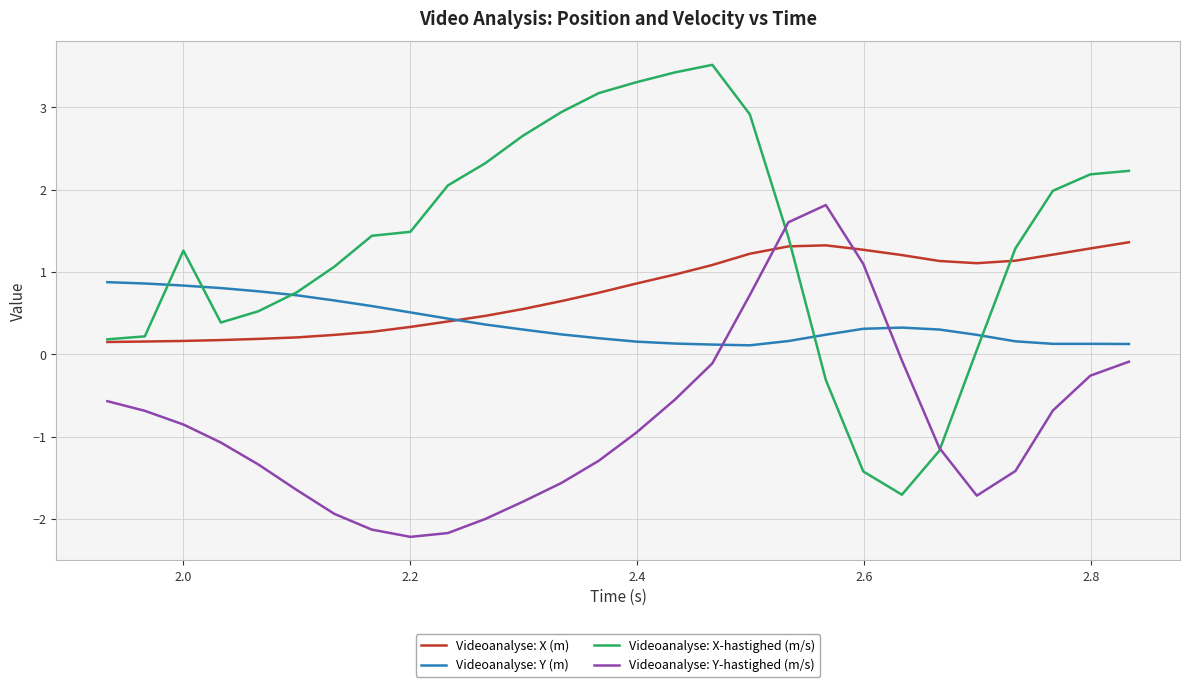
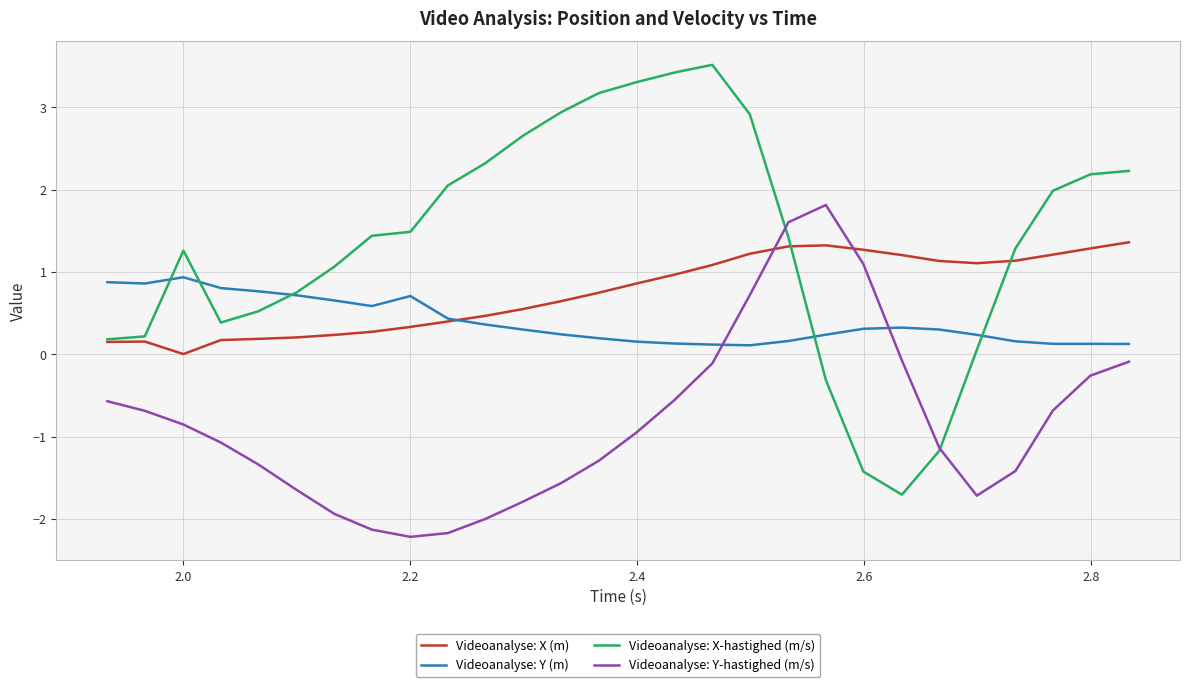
Videoanalyse: X (m), 2.0: 0.2 -> 0.0
Videoanalyse: Y (m), 2.0: 0.8 -> 0.9
Videoanalyse: Y (m), 2.2: 0.5 -> 0.7
